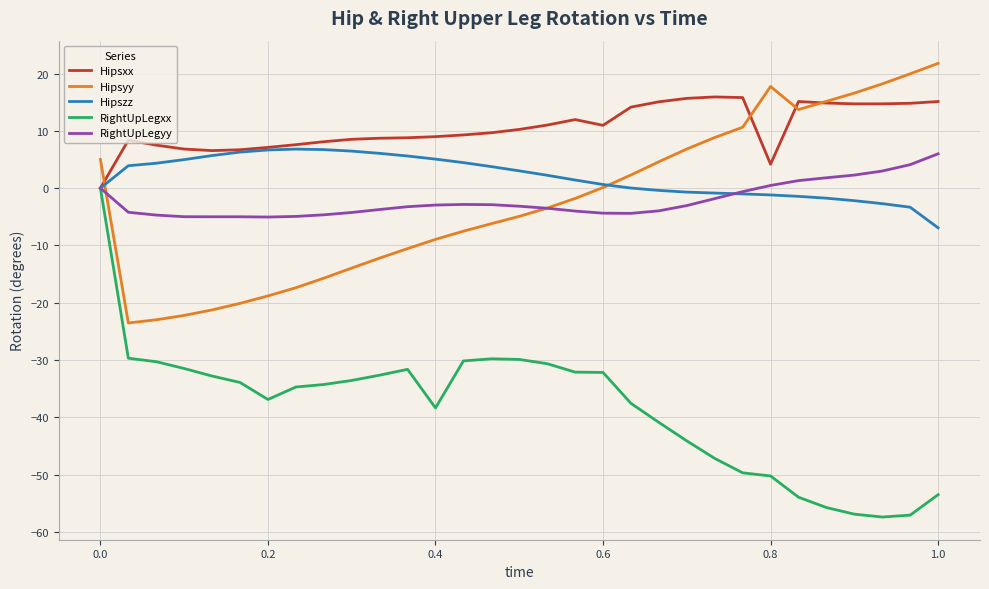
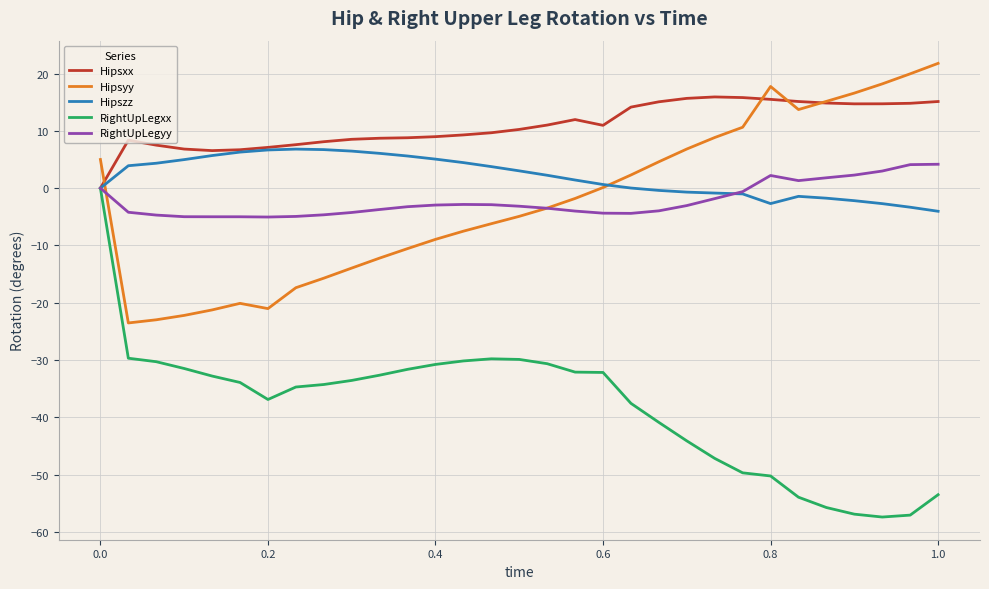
Hipsyy, 0.2: -19 -> -21
RightUpLegxx, 0.4: -38 -> -31
Hipsxx, 0.8: 4 -> 15
Hipszz, 0.8: -1 -> -3
RightUpLegyy, 0.8: 0 -> 2
Hipszz, 1.0: -7 -> -4
RightUpLegyy, 1.0: 6 -> 4
